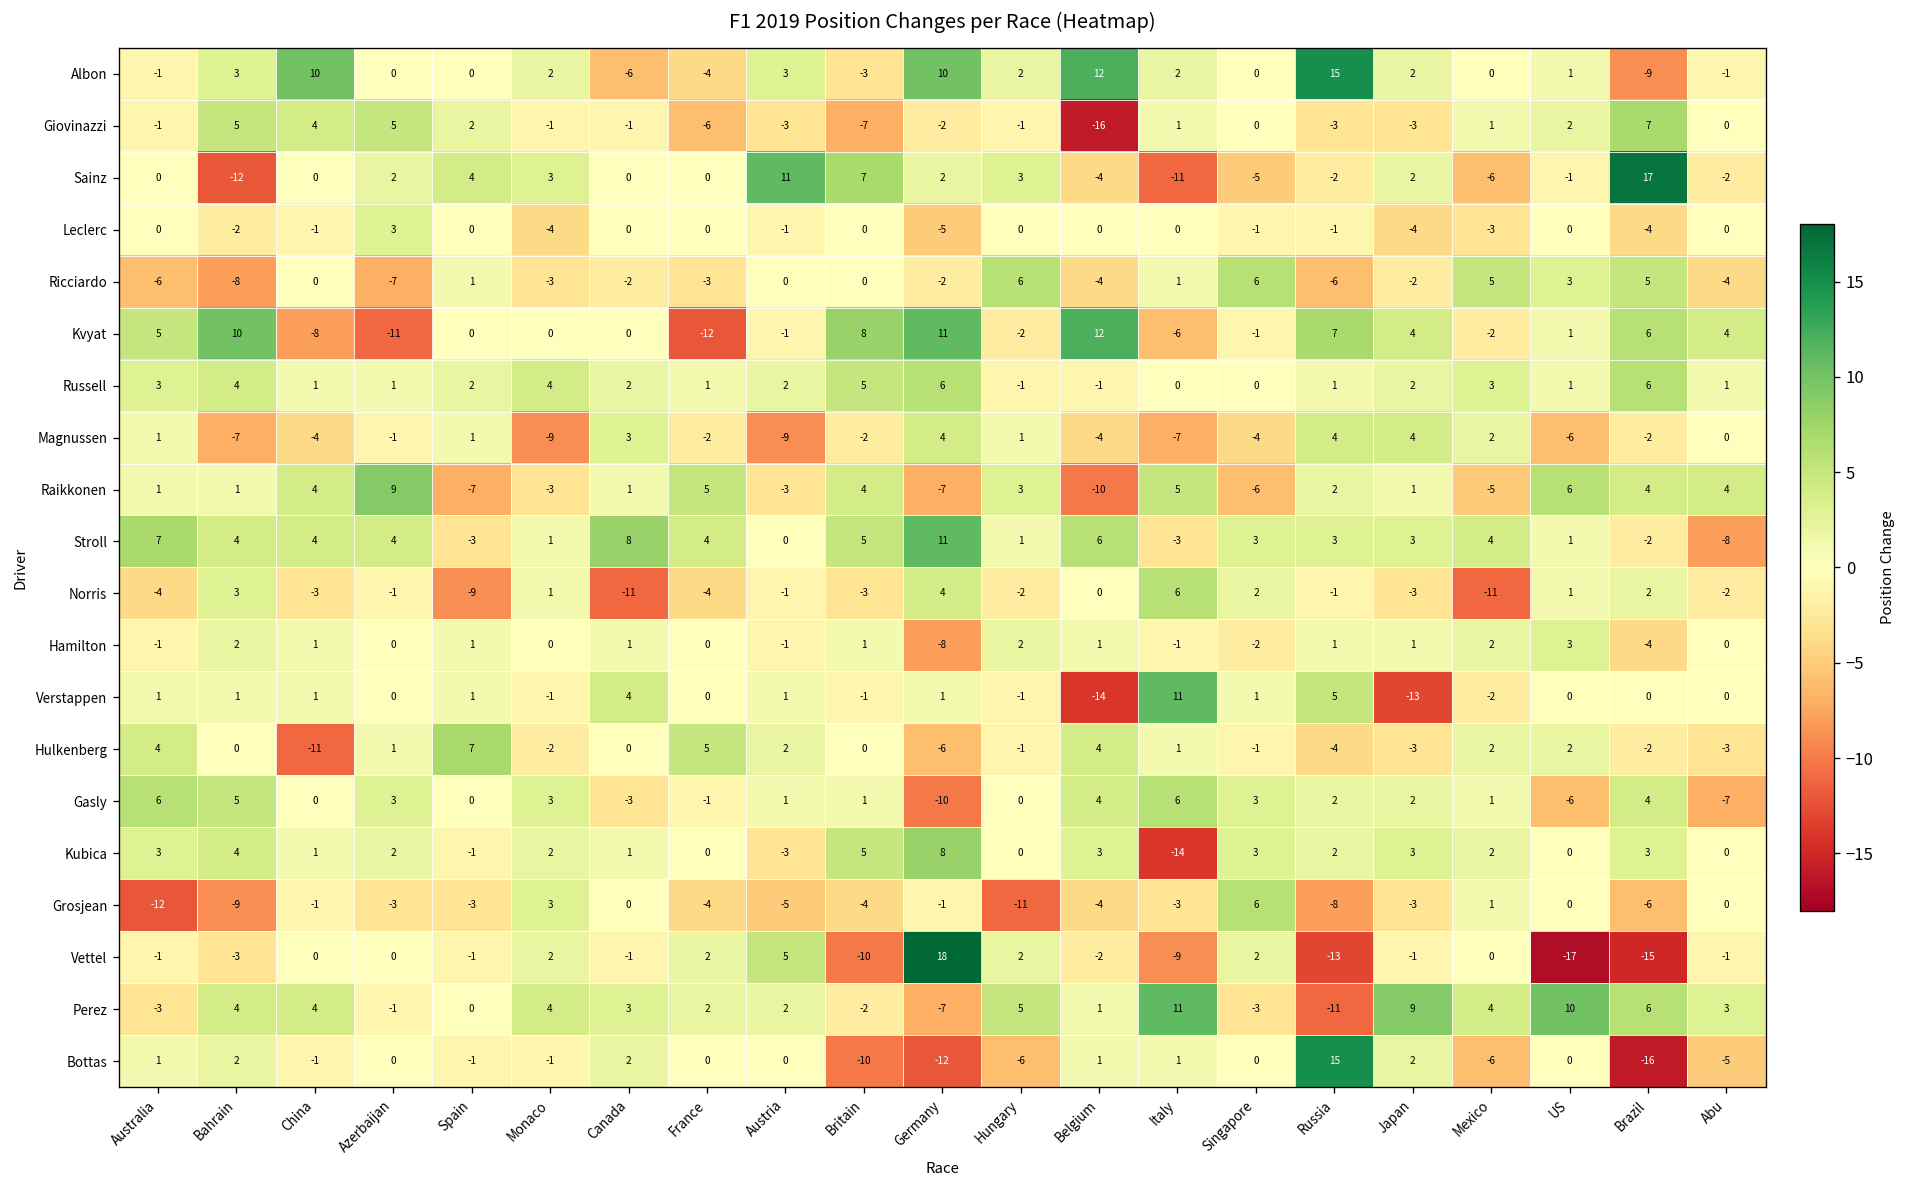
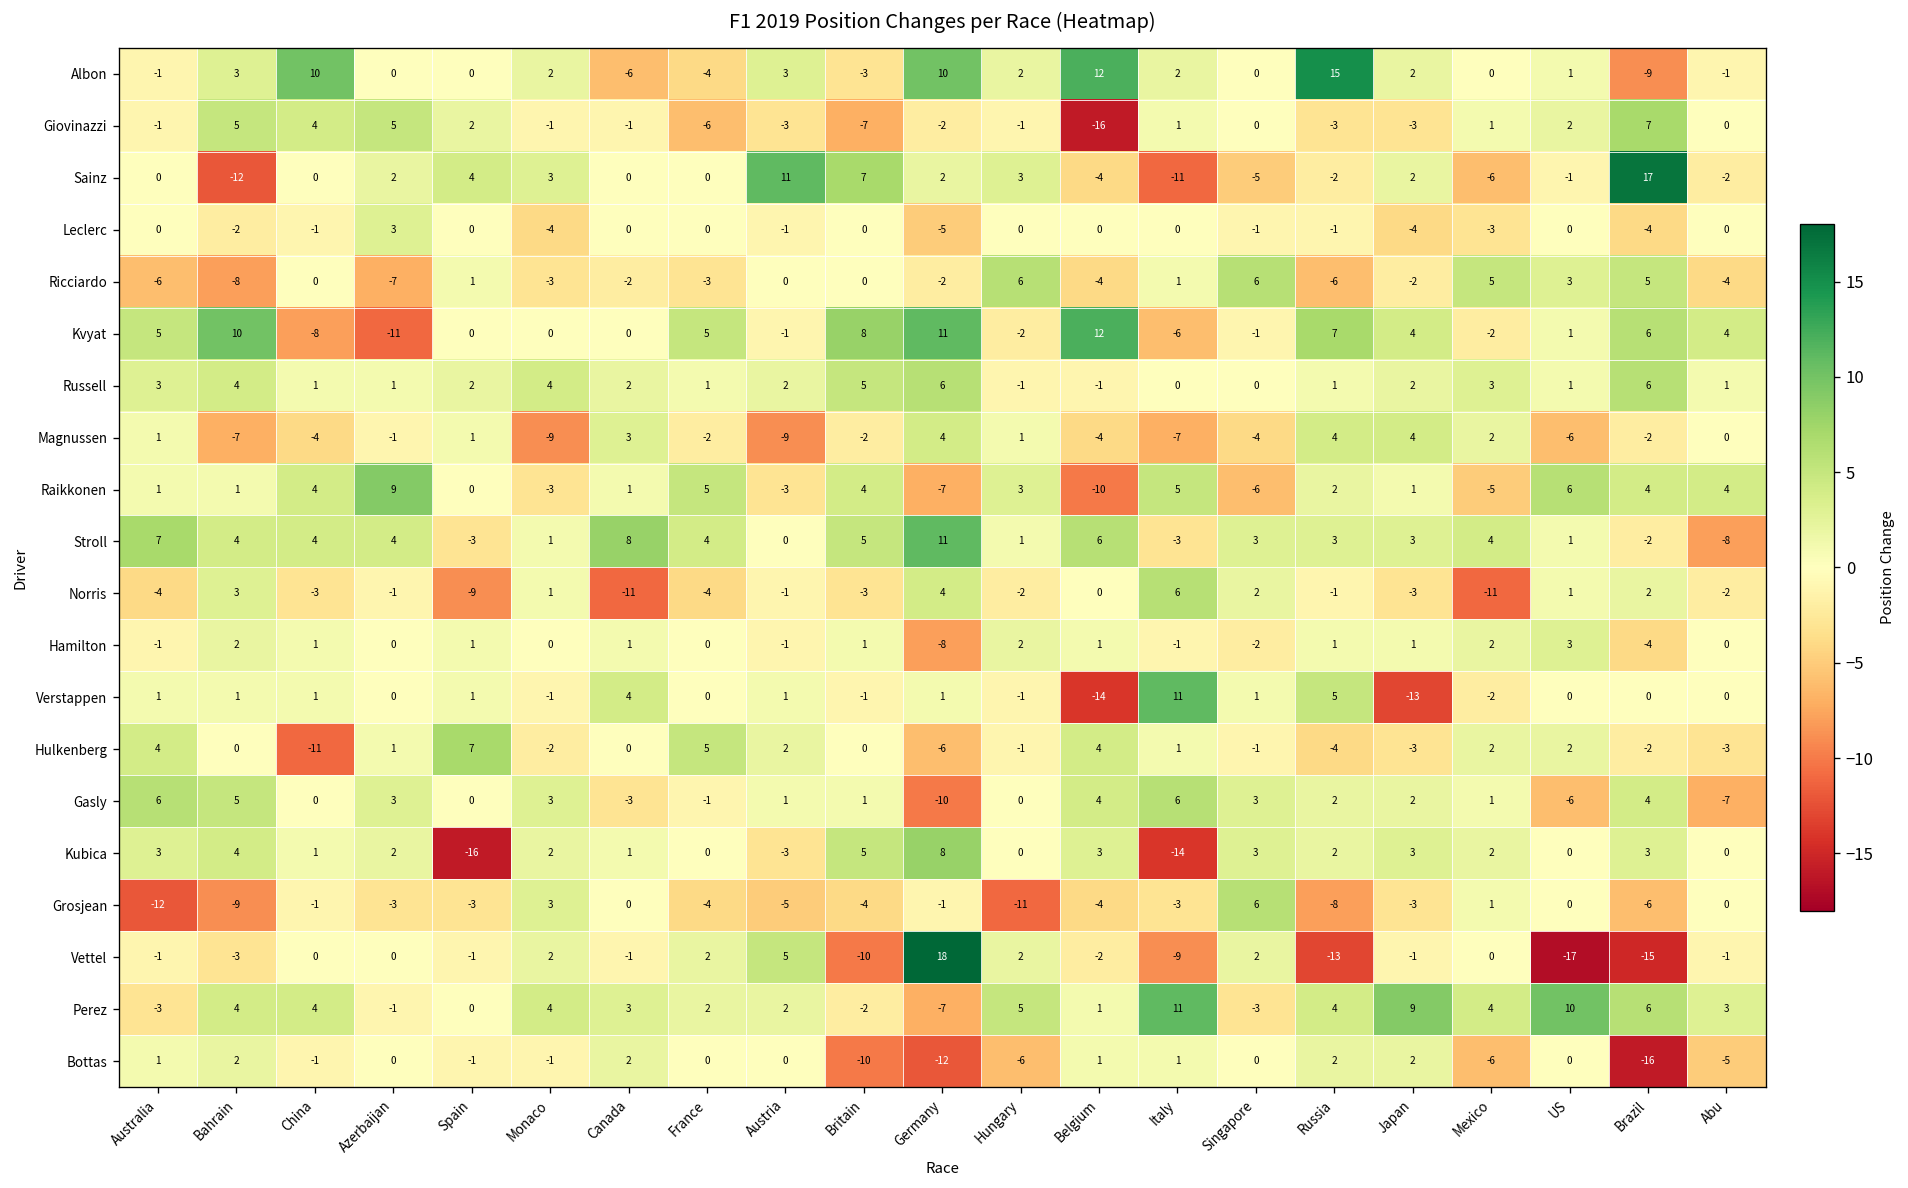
Kvyat, France: -12 -> 5
Raikkonen, Spain: -7 -> 0
Kubica, Spain: -1 -> -16
Perez, Russia: -11 -> 4
Bottas, Russia: 15 -> 2
